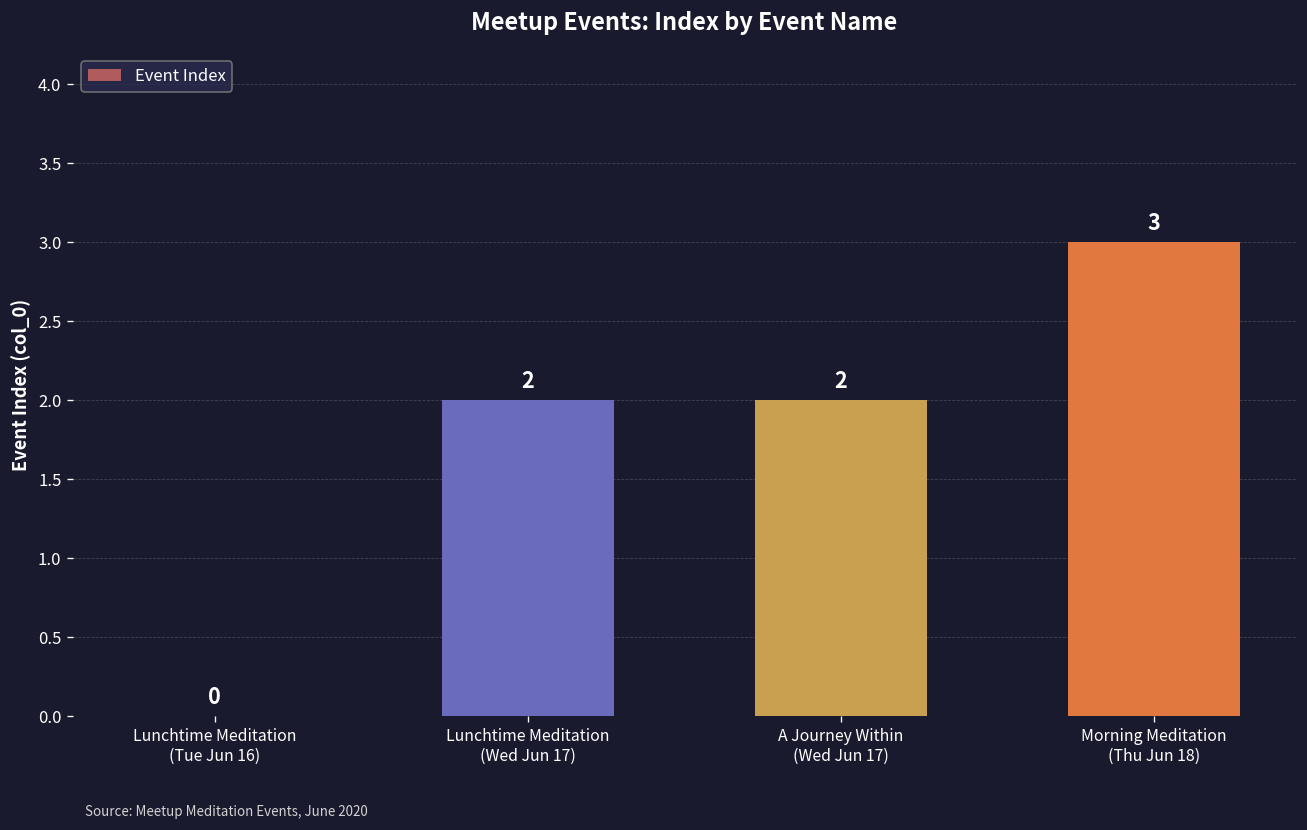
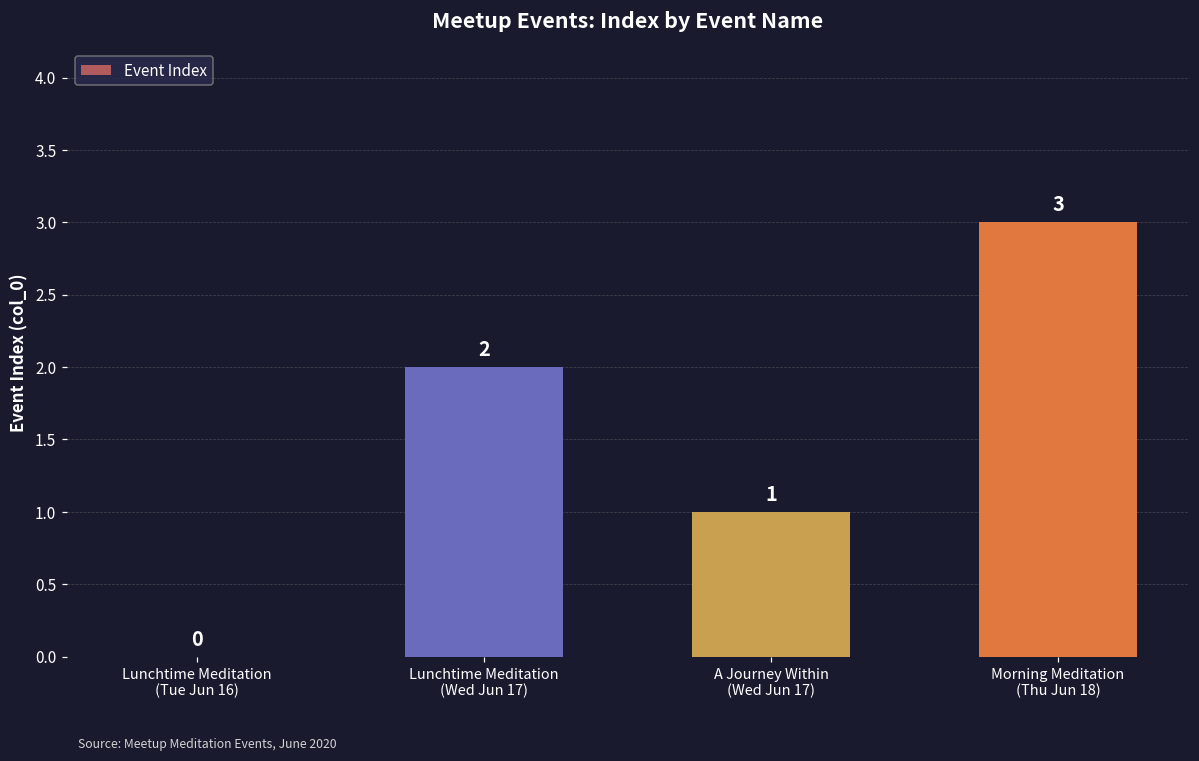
A Journey Within (Wed Jun 17): 2 -> 1
